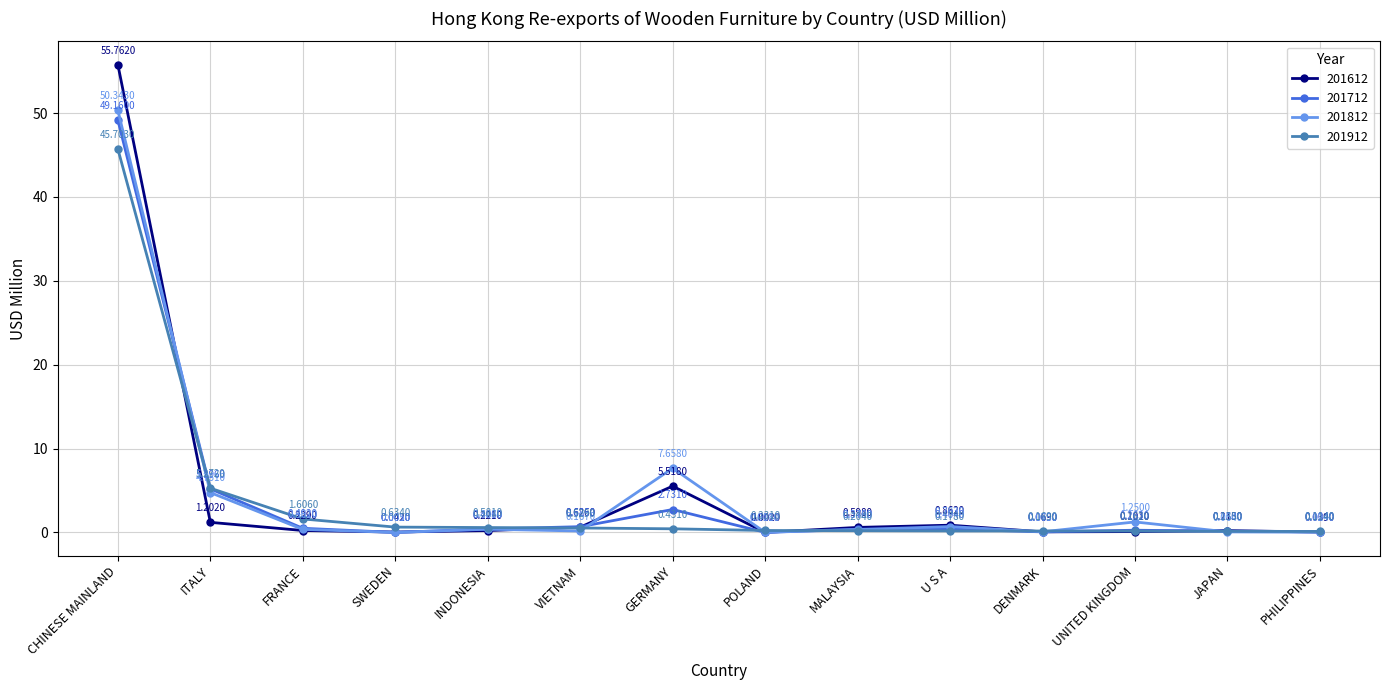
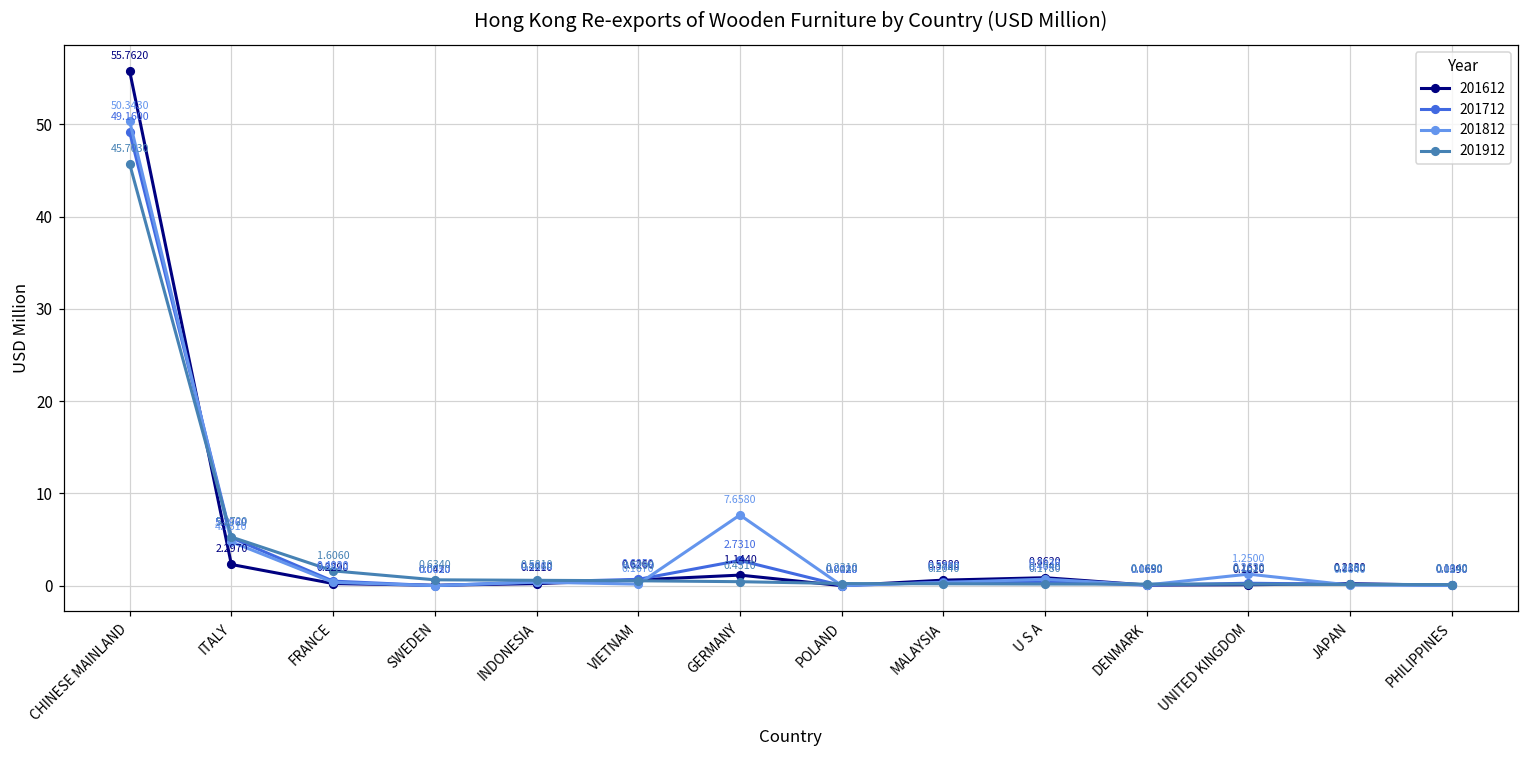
201612, ITALY: 1.2020 -> 2.2970
201612, GERMANY: 5.5180 -> 1.1440
